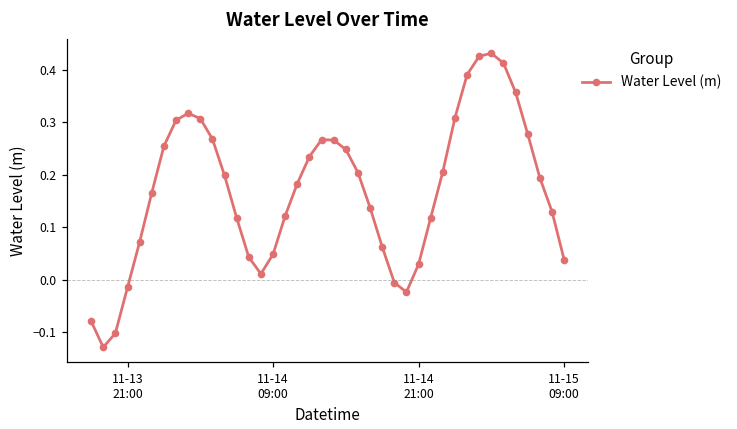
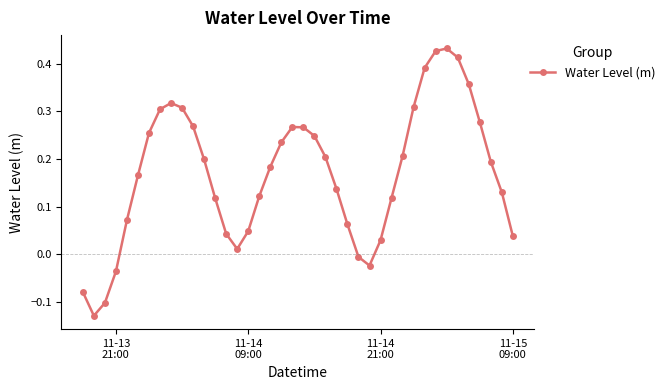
11-13 21:00: -0.01 -> -0.04
